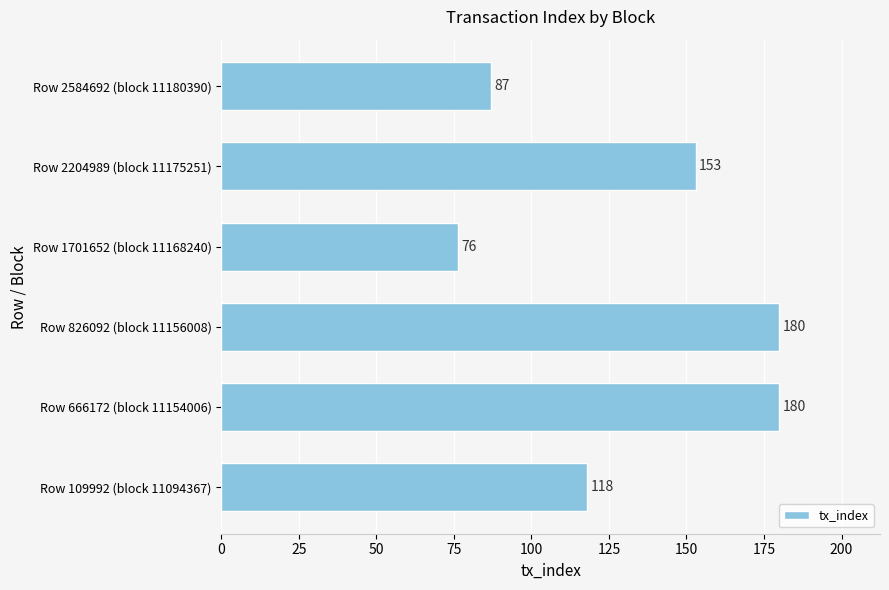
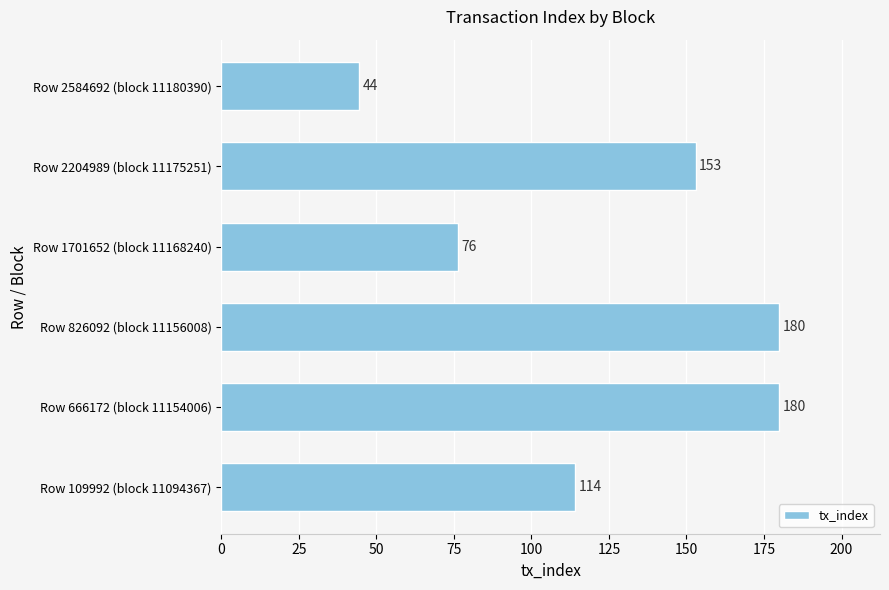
Row 2584692 (block 11180390): 87 -> 44
Row 109992 (block 11094367): 118 -> 114
